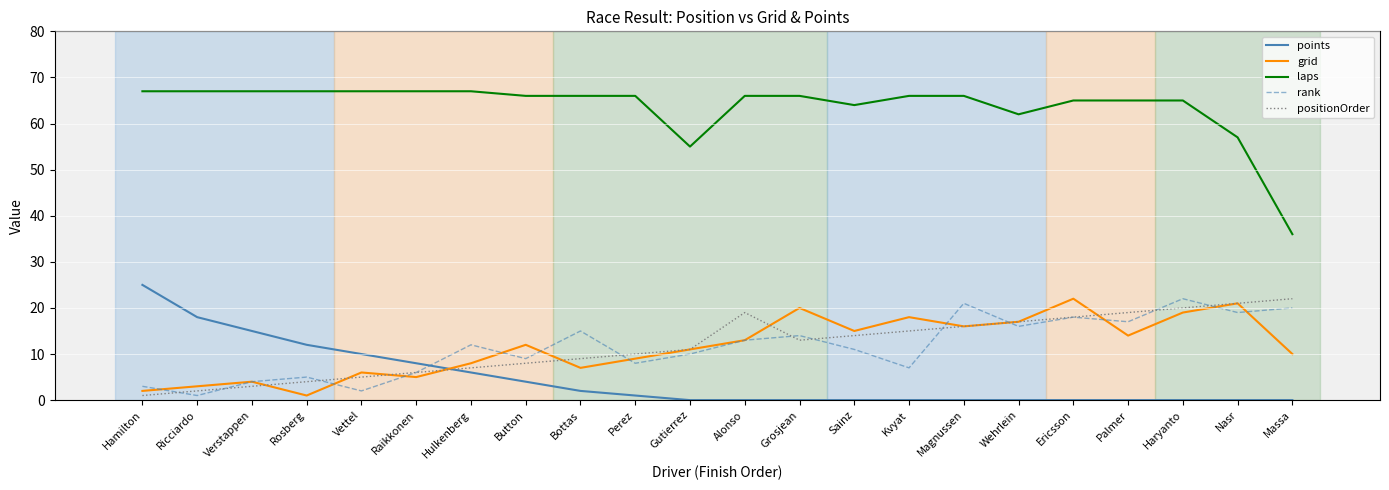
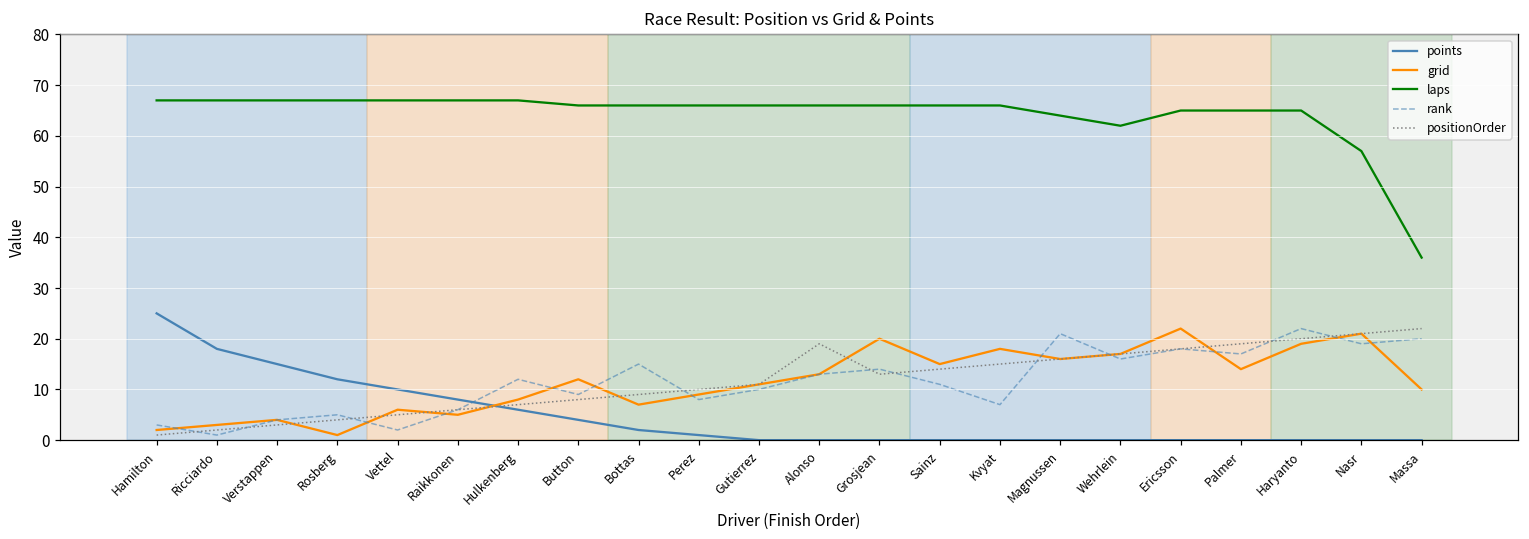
laps, Gutierrez: 55 -> 66
laps, Sainz: 64 -> 66
laps, Magnussen: 66 -> 64
